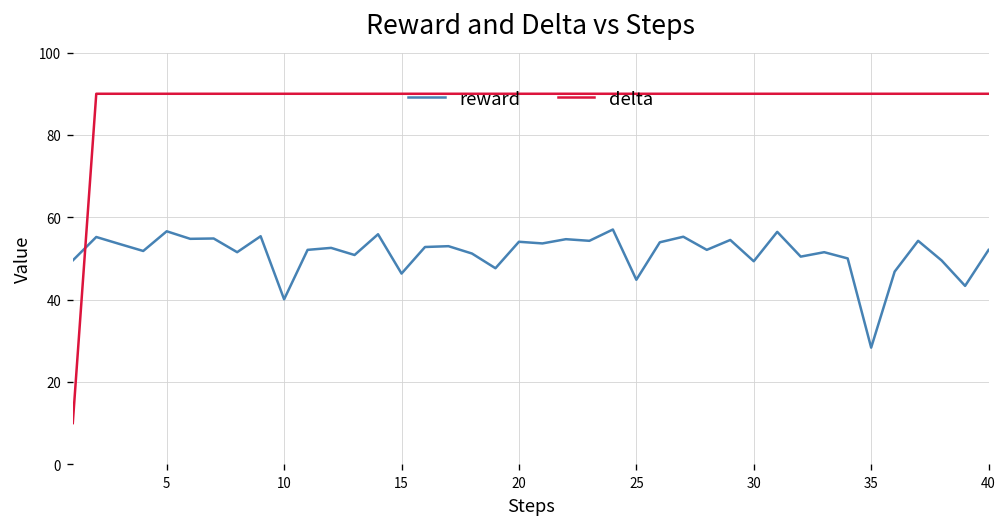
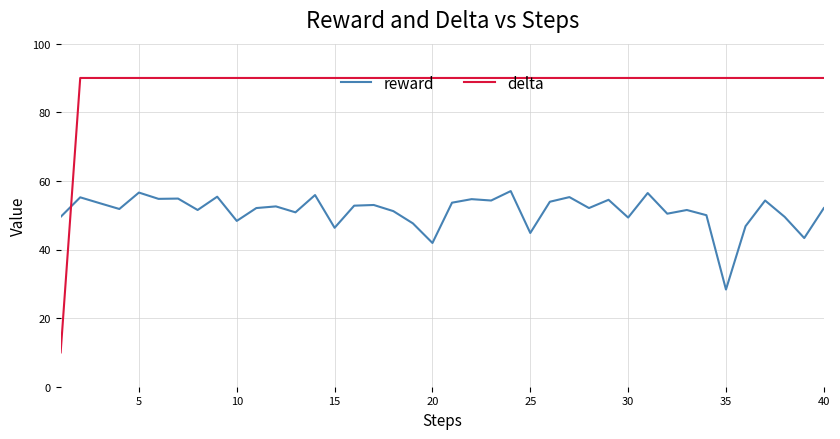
reward, 10: 40 -> 48
reward, 20: 54 -> 42
